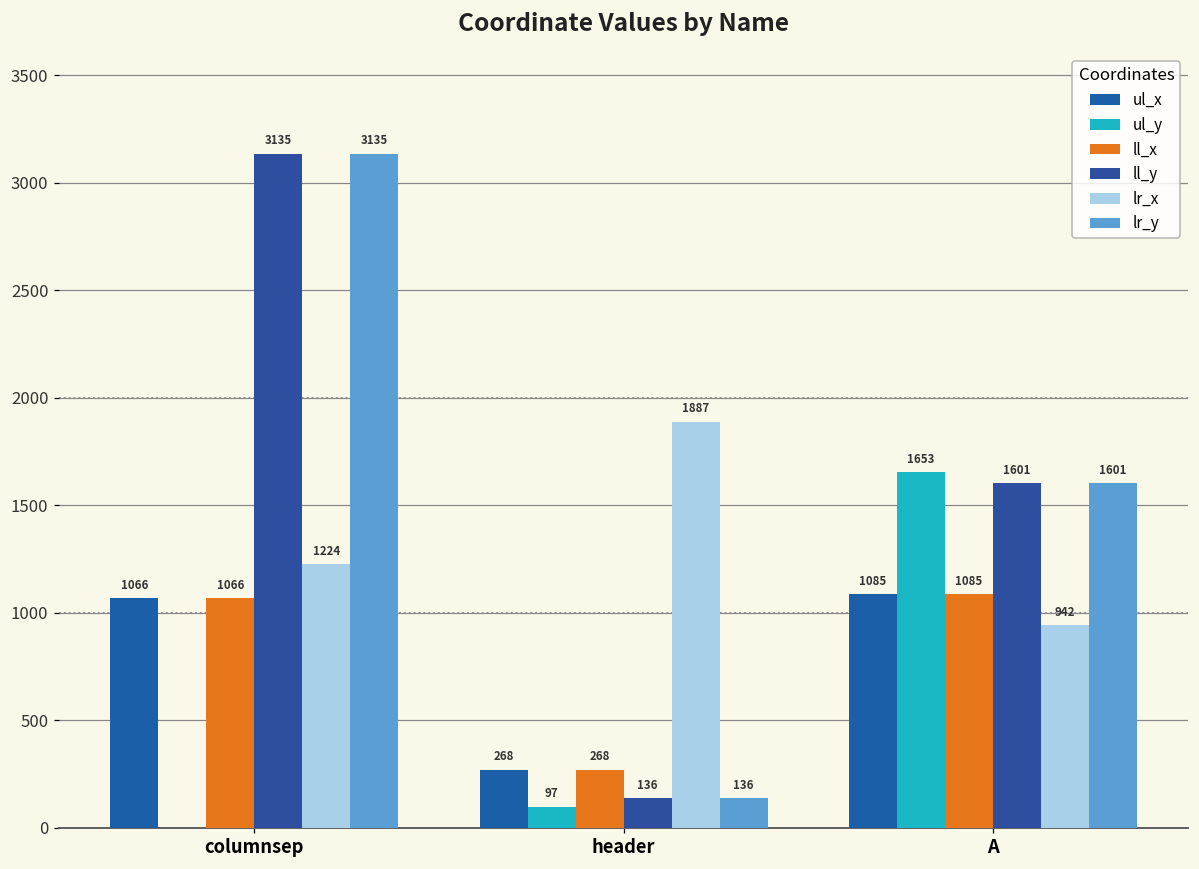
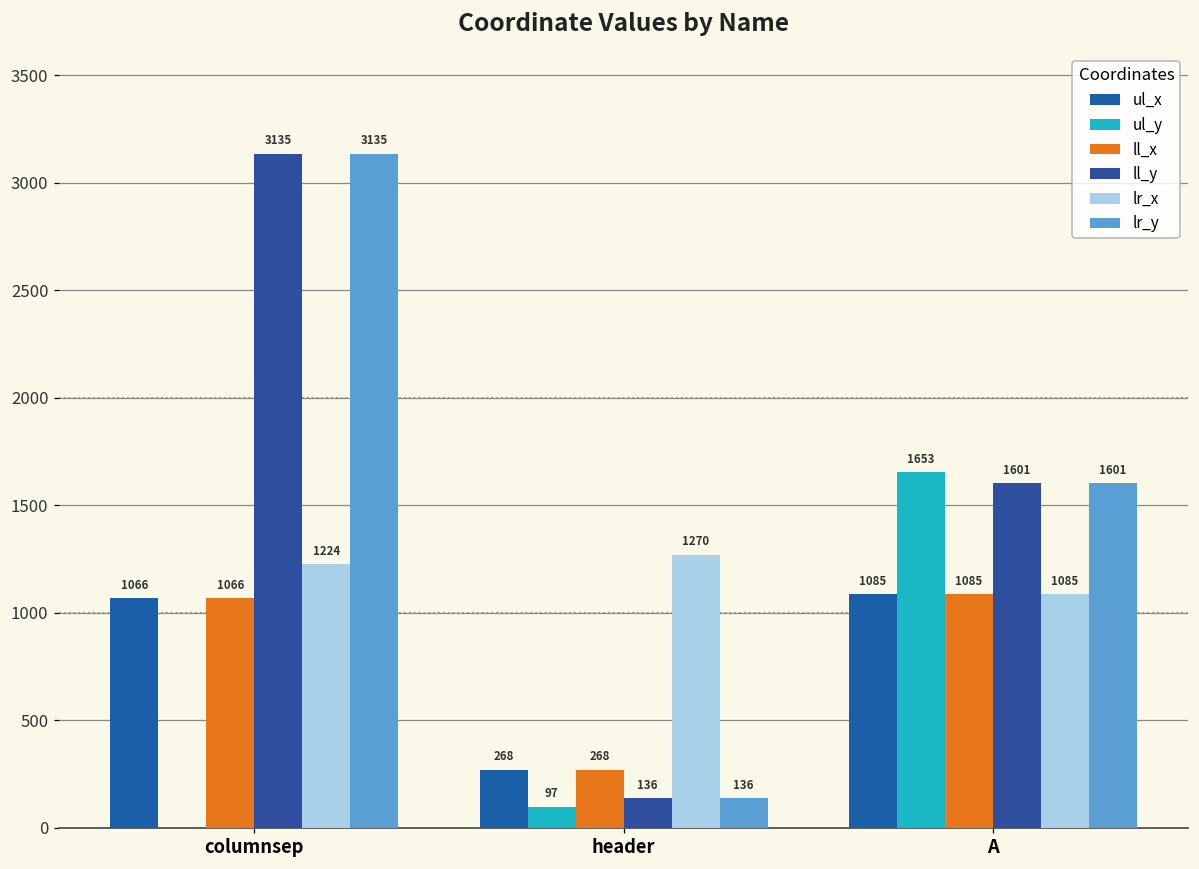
lr_x, header: 1887 -> 1270
lr_x, A: 942 -> 1085
